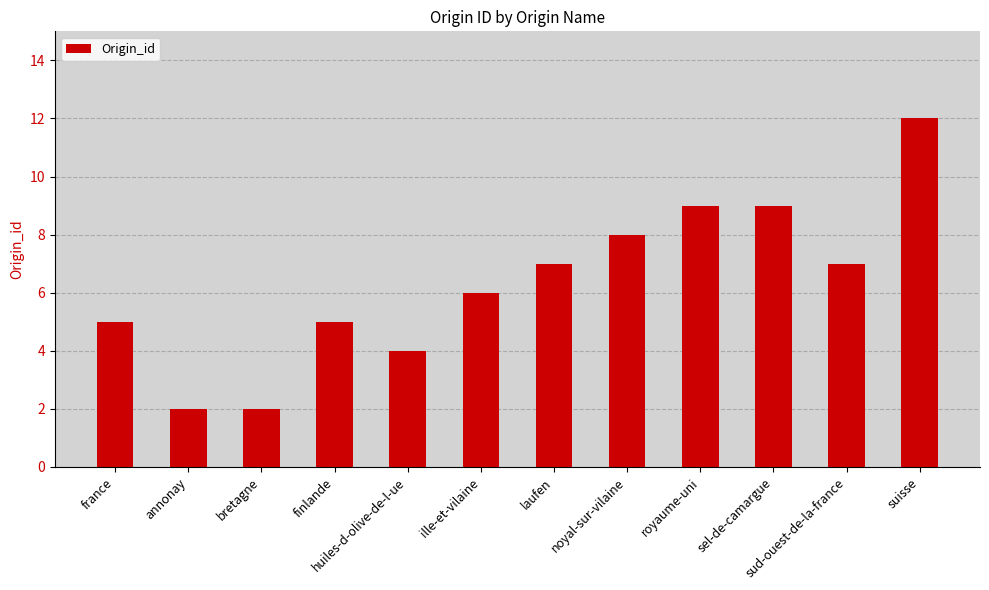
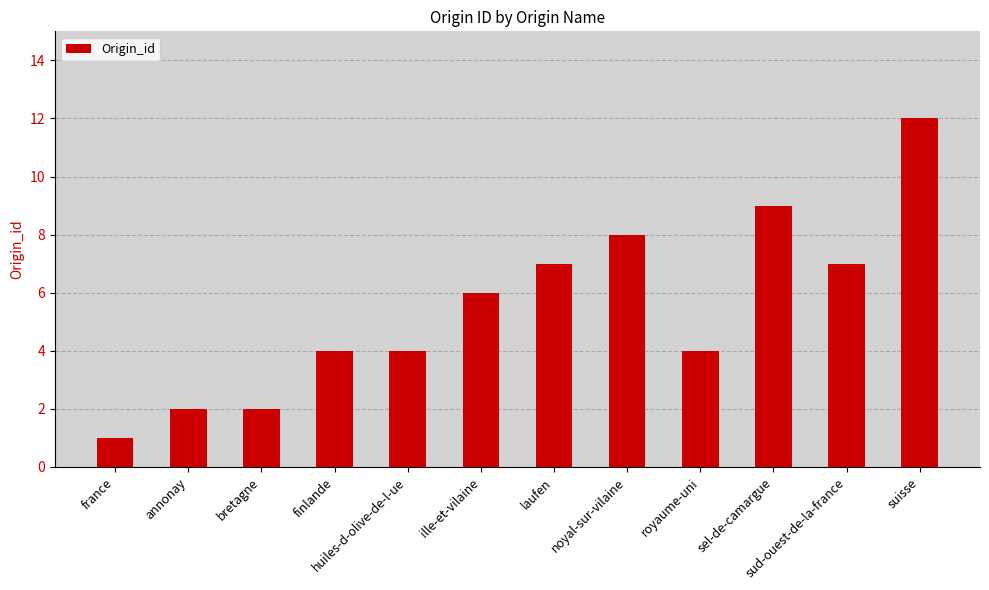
france: 5 -> 1
finlande: 5 -> 4
royaume-uni: 9 -> 4
